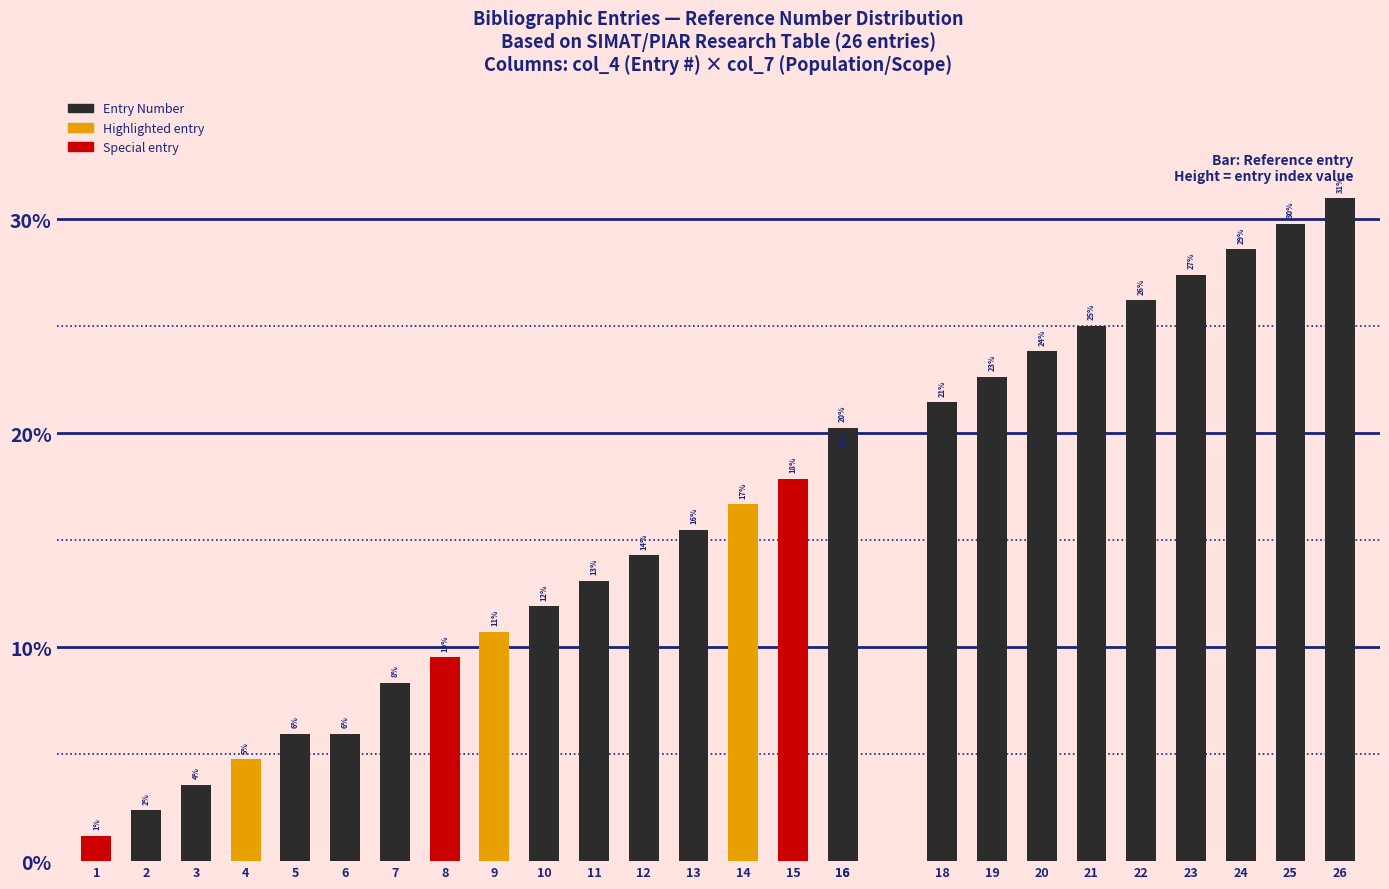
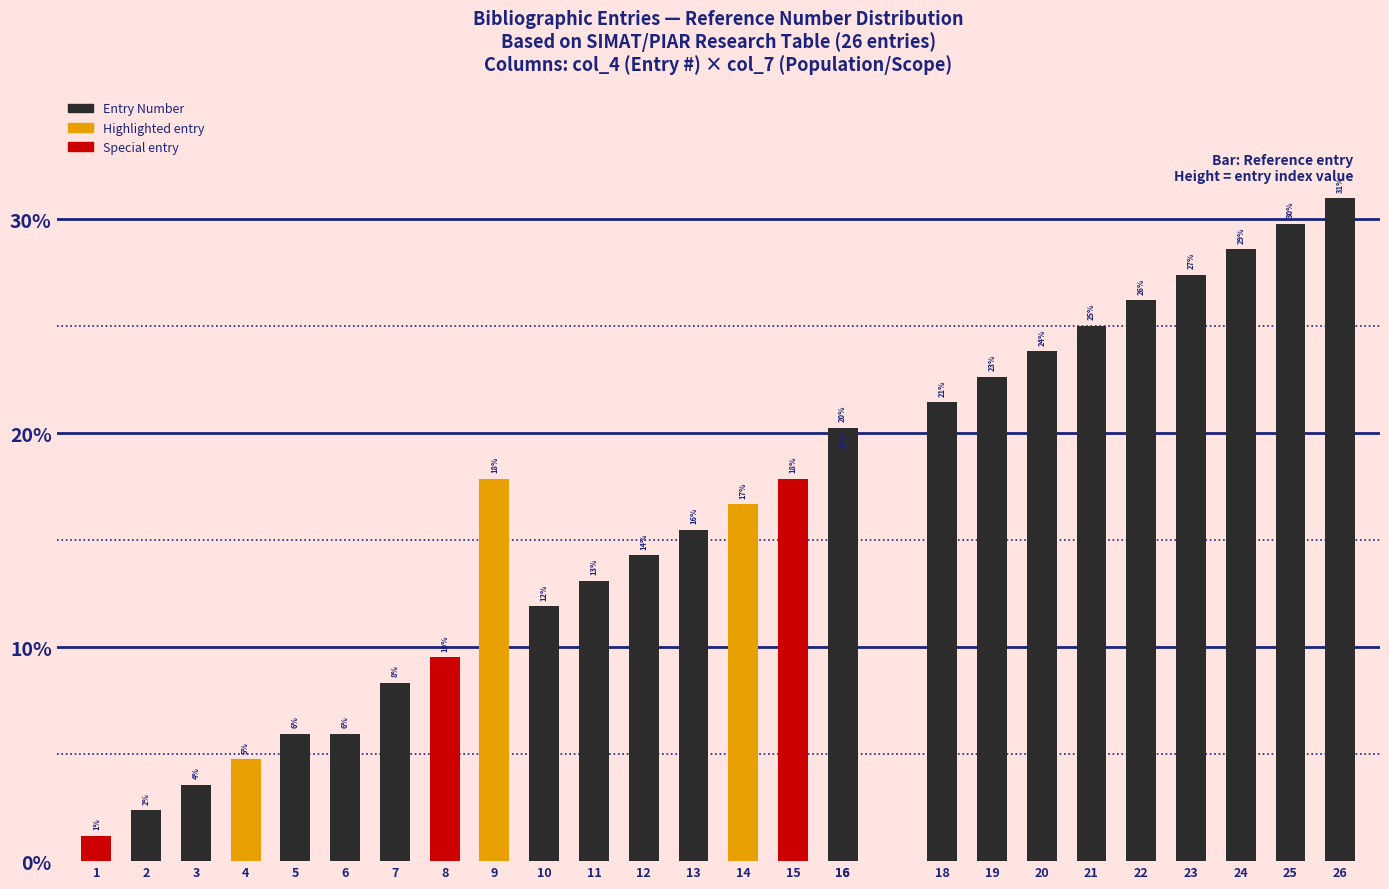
9: 11% -> 18%
